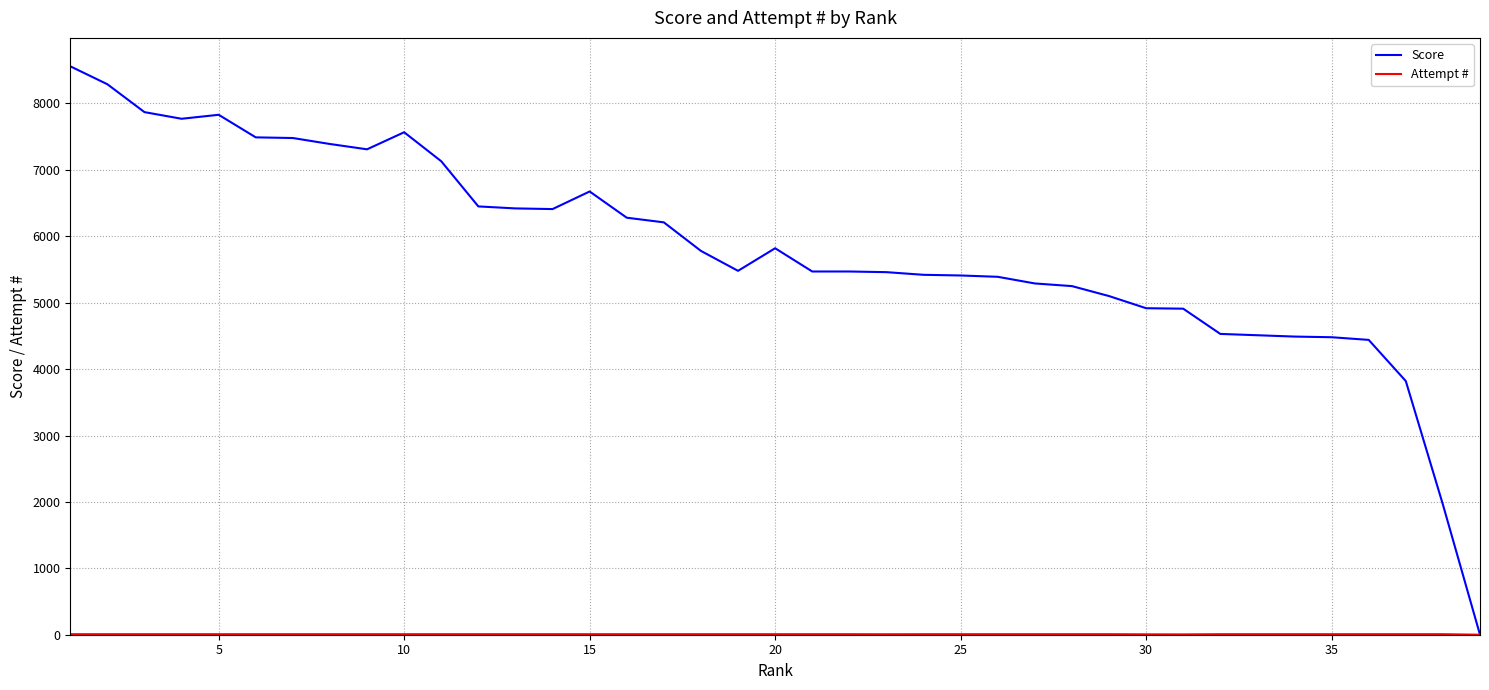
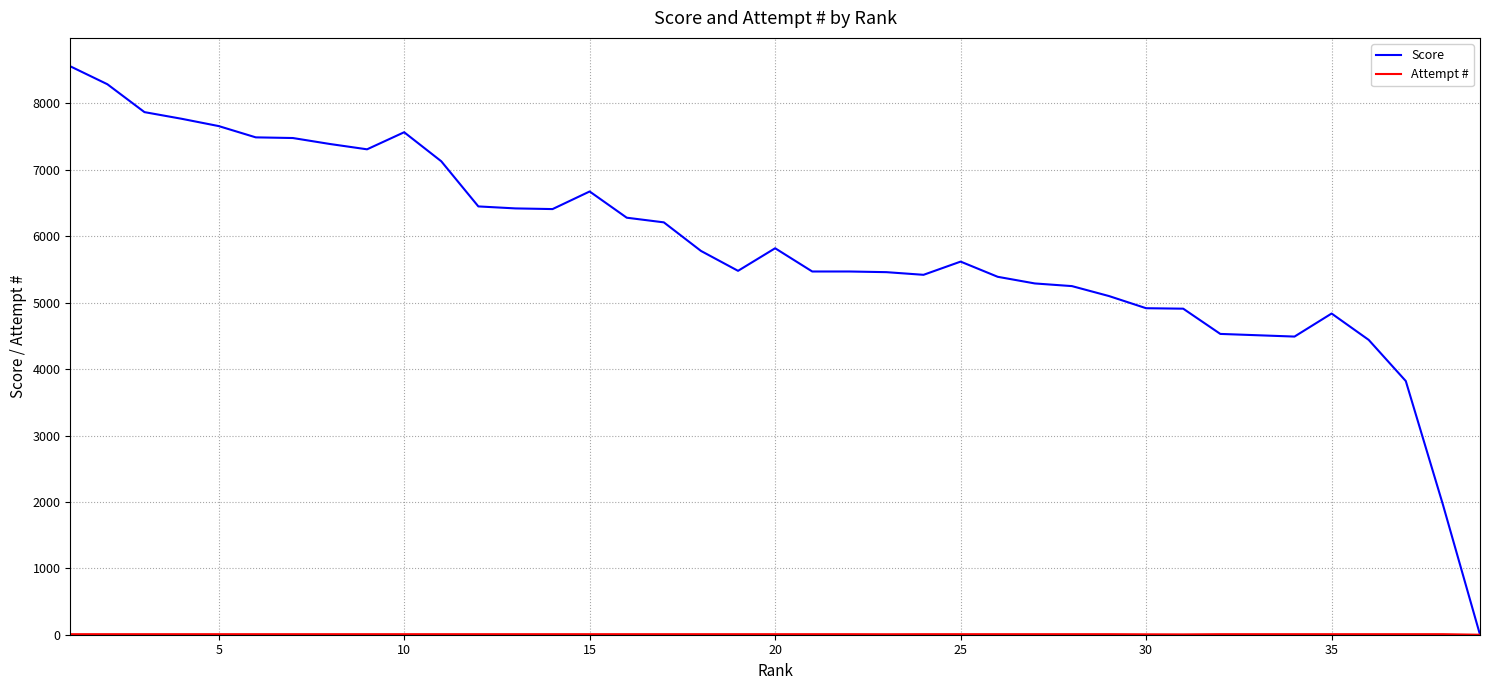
Score, 5: 7800 -> 7700
Score, 25: 5400 -> 5600
Score, 35: 4500 -> 4800
